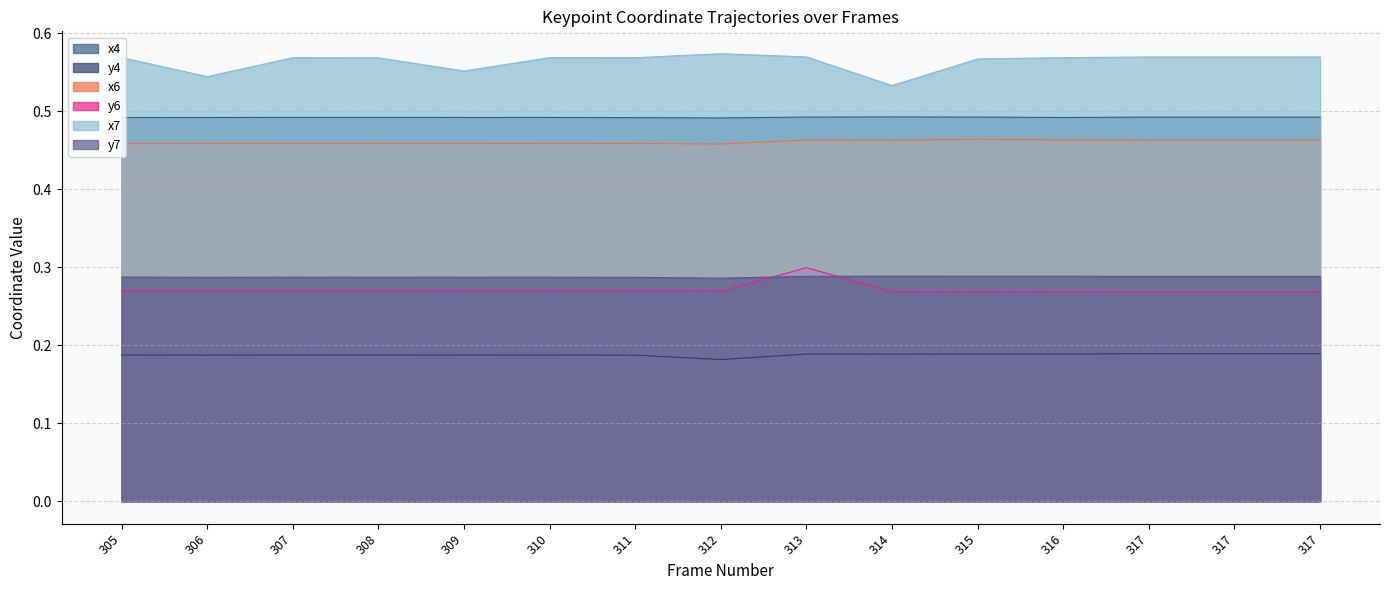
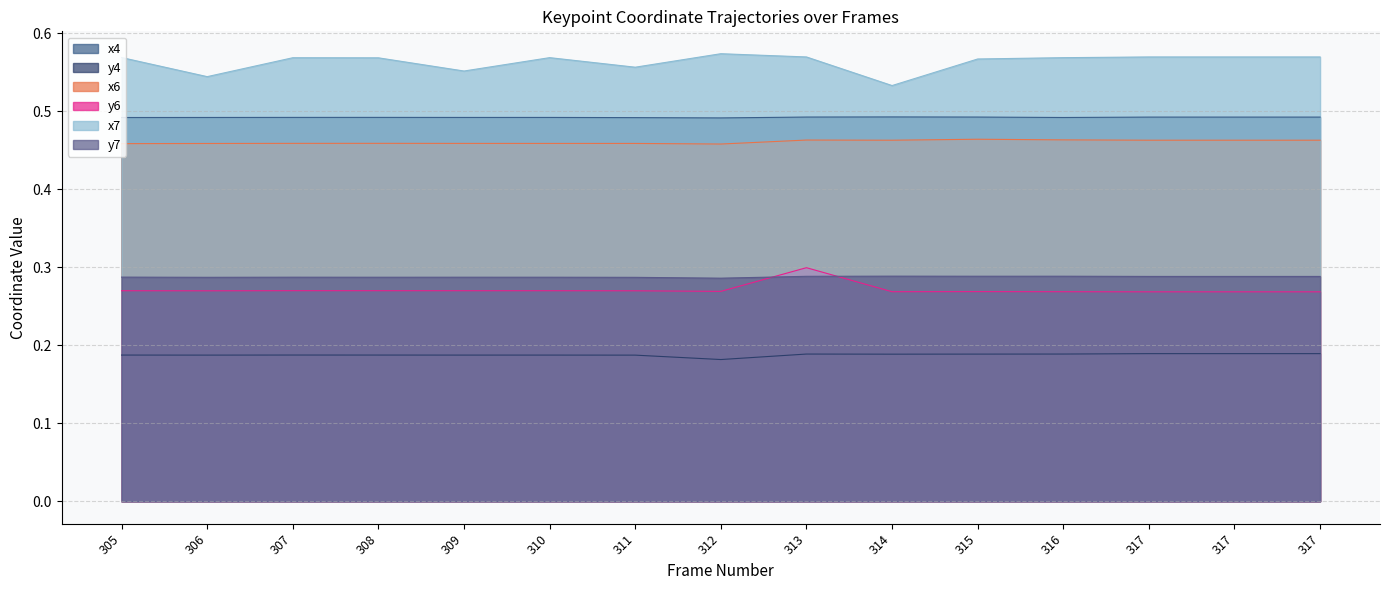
x7, 311: 0.57 -> 0.56
